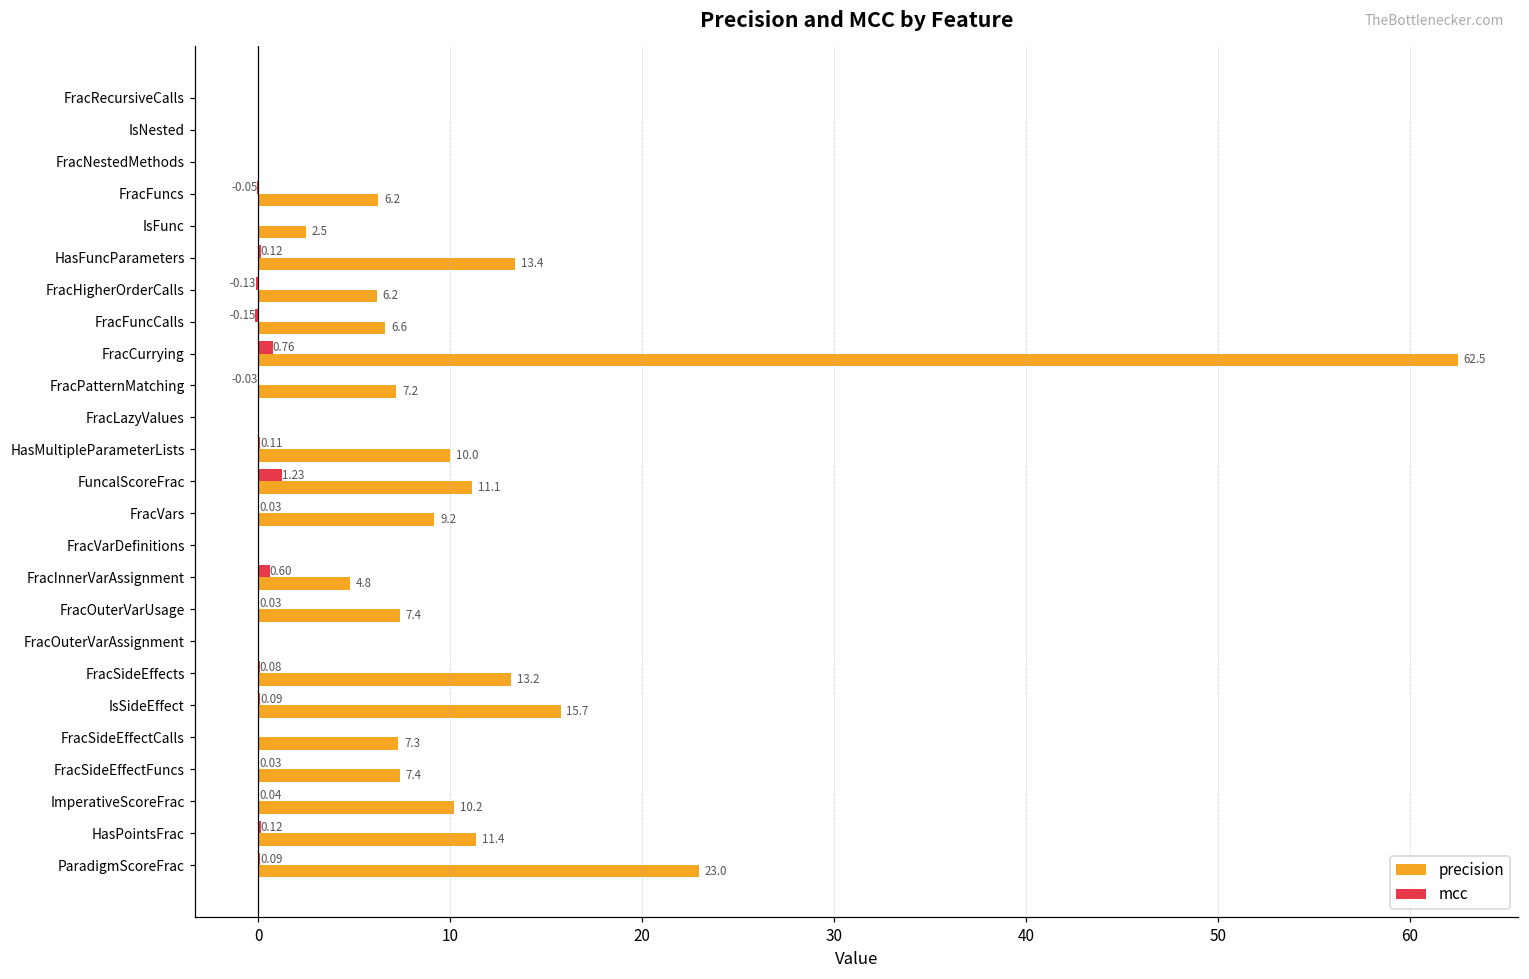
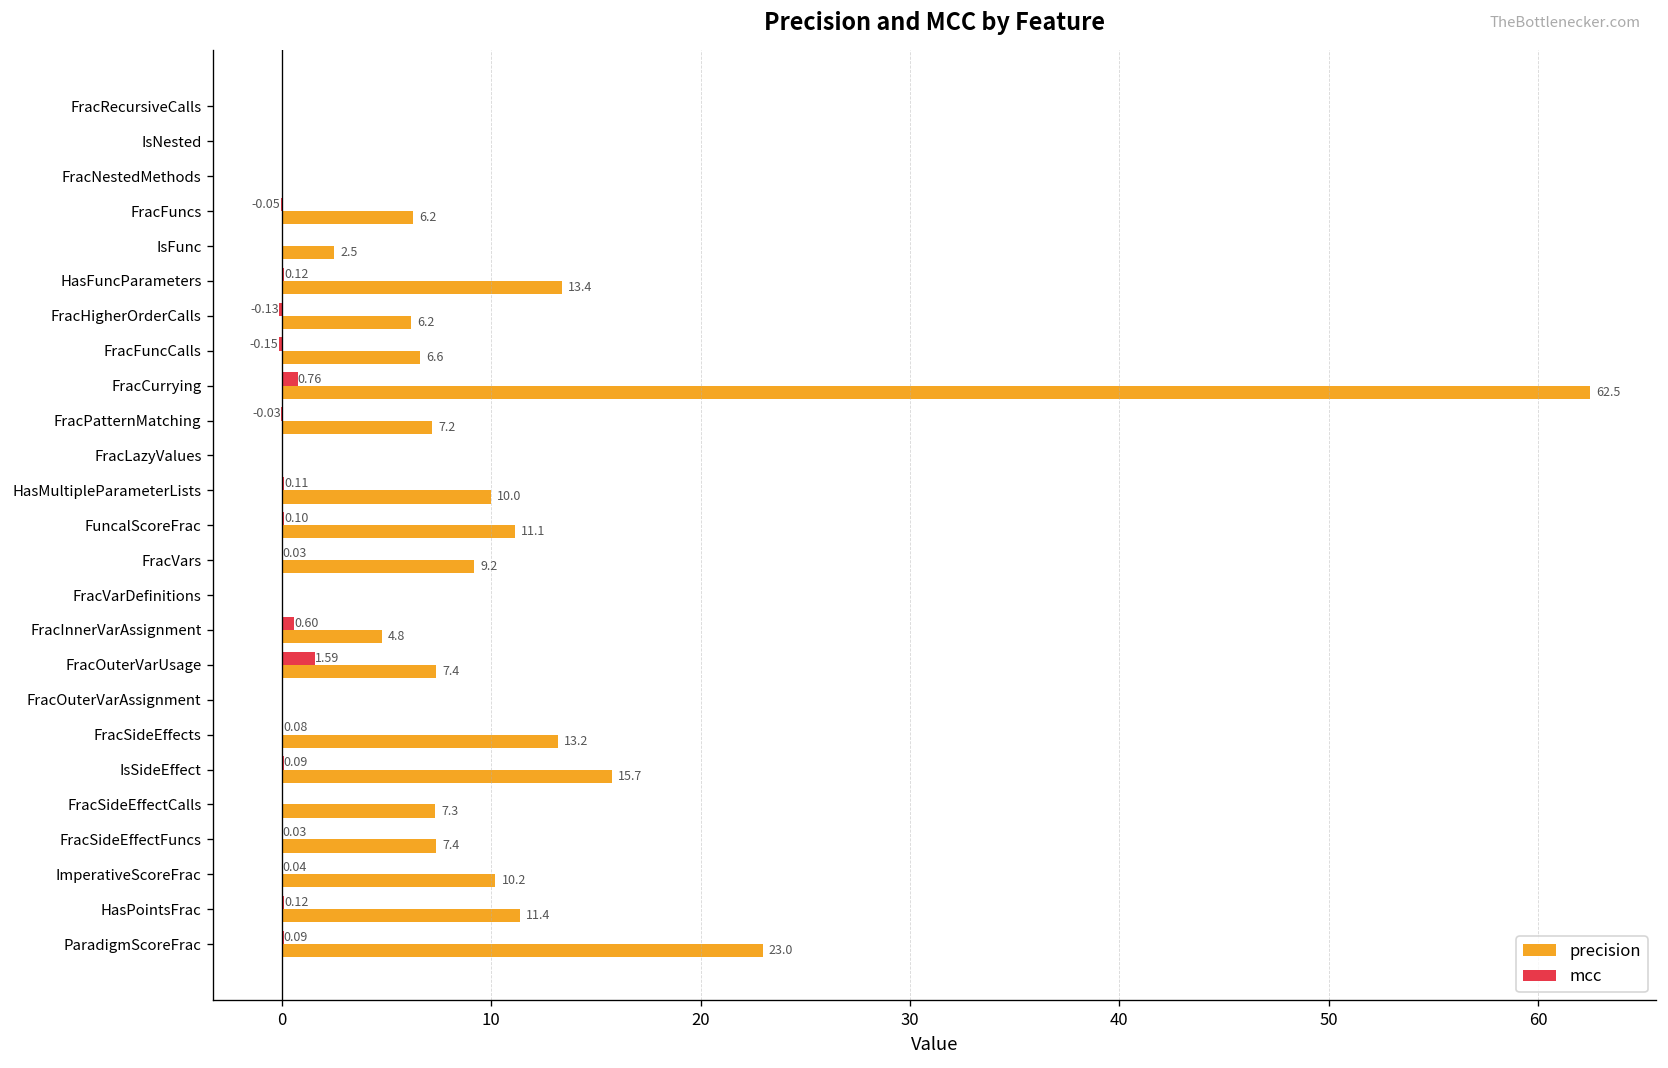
mcc, FuncalScoreFrac: 1.23 -> 0.10
mcc, FracOuterVarUsage: 0.03 -> 1.59
